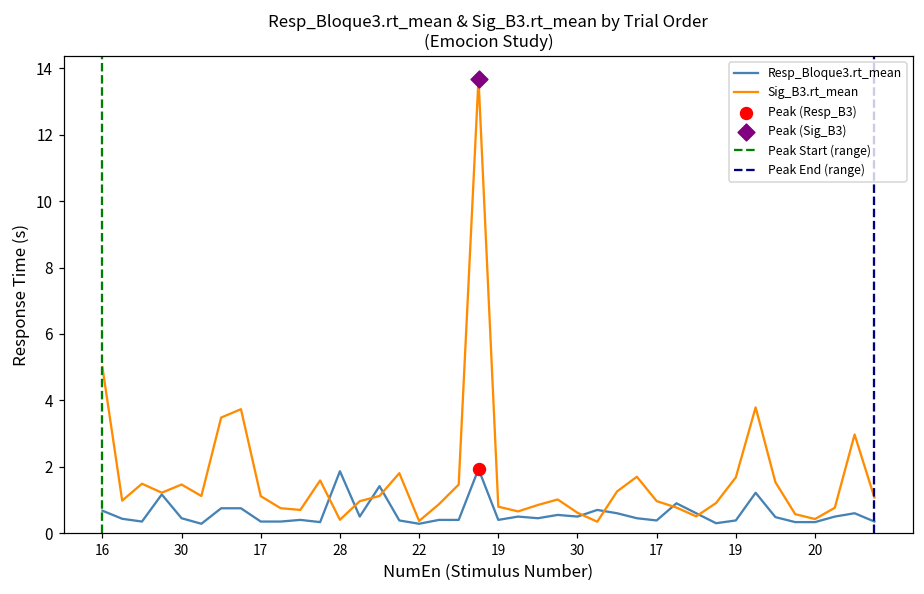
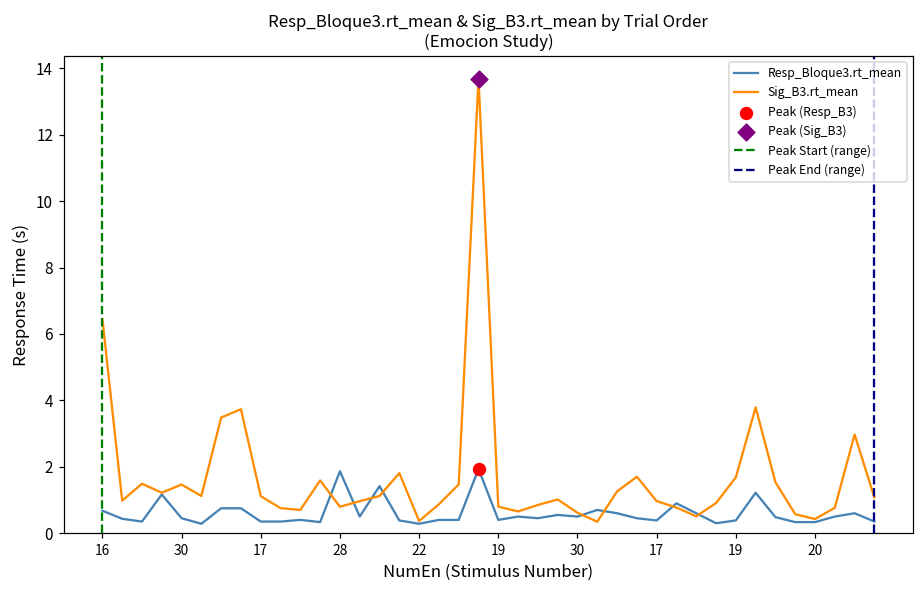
Sig_B3.rt_mean, 16: 5.0 -> 6.4
Sig_B3.rt_mean, 28: 0.4 -> 0.8
